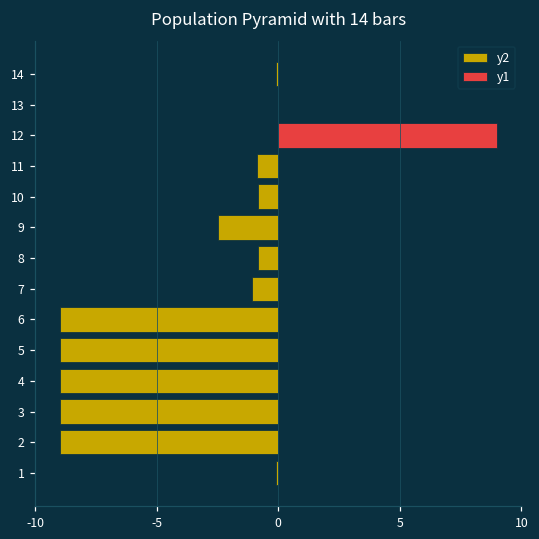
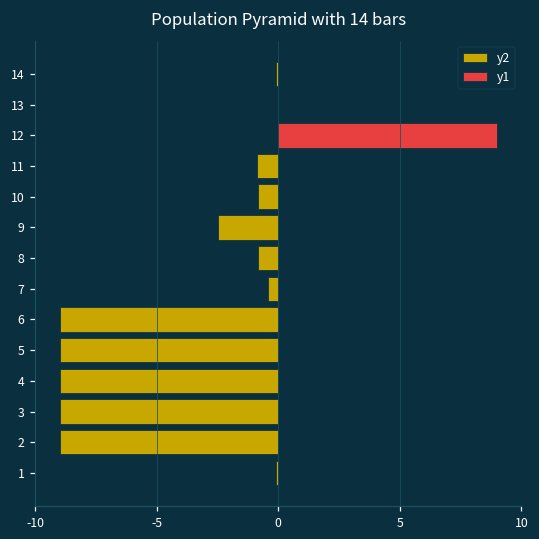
y2, 7: -1.1 -> -0.4
